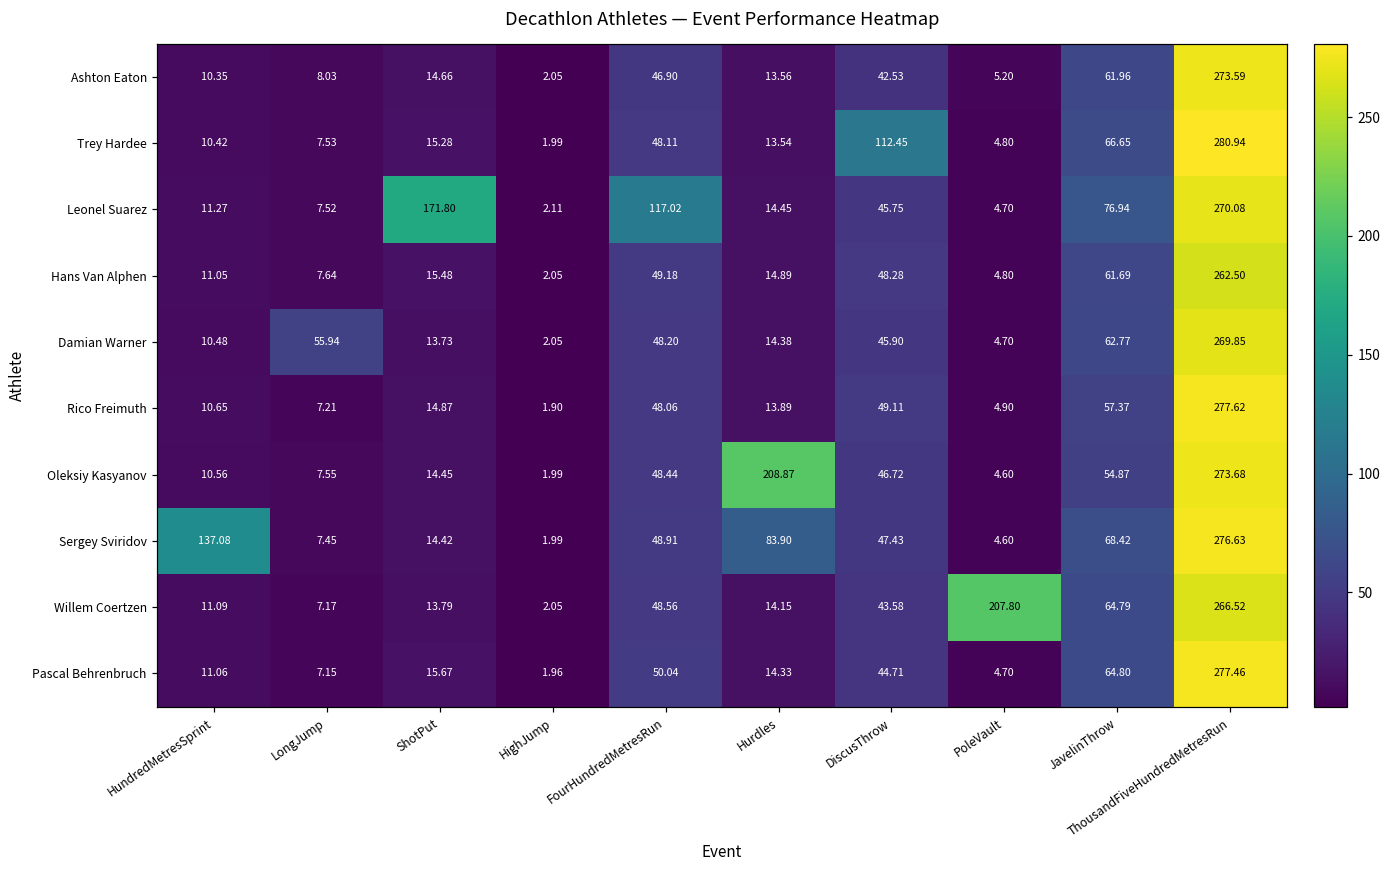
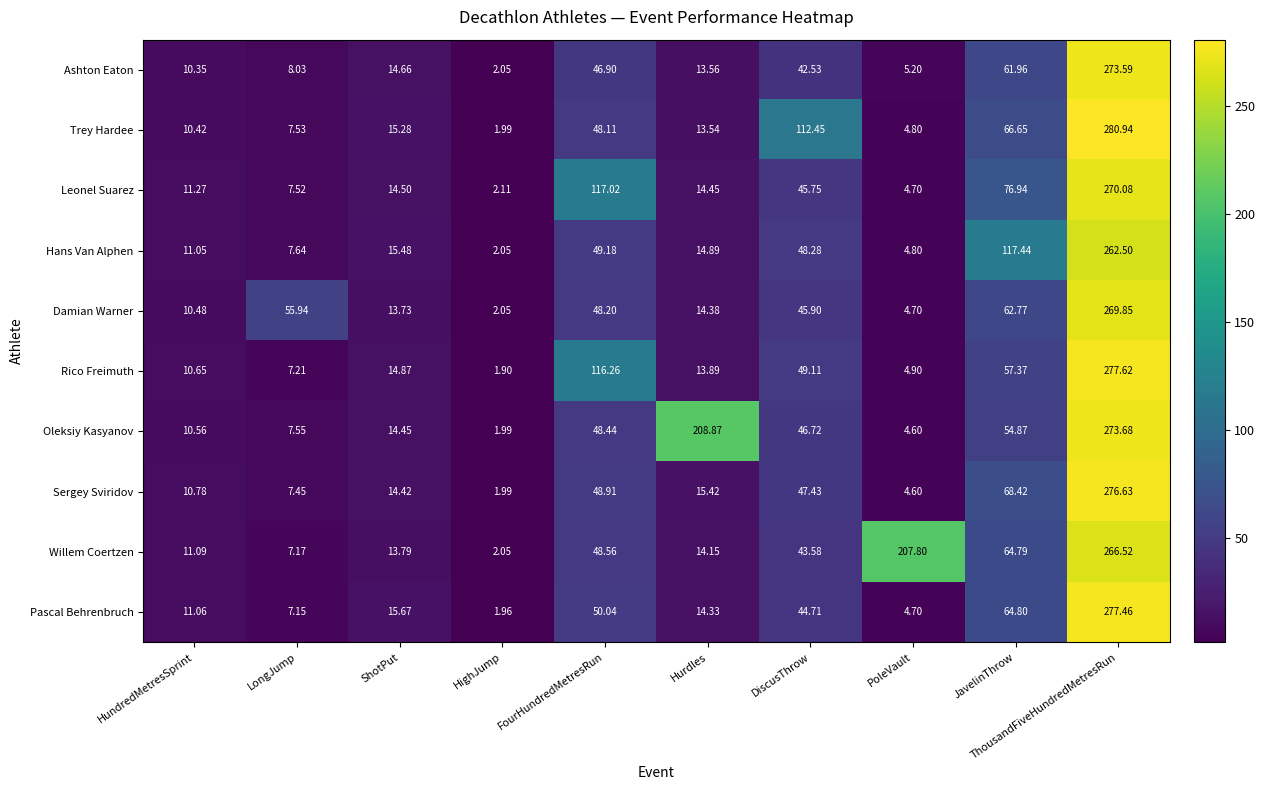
Leonel Suarez, ShotPut: 171.80 -> 14.50
Hans Van Alphen, JavelinThrow: 61.69 -> 117.44
Rico Freimuth, FourHundredMetresRun: 48.06 -> 116.26
Sergey Sviridov, HundredMetresSprint: 137.08 -> 10.78
Sergey Sviridov, Hurdles: 83.90 -> 15.42
